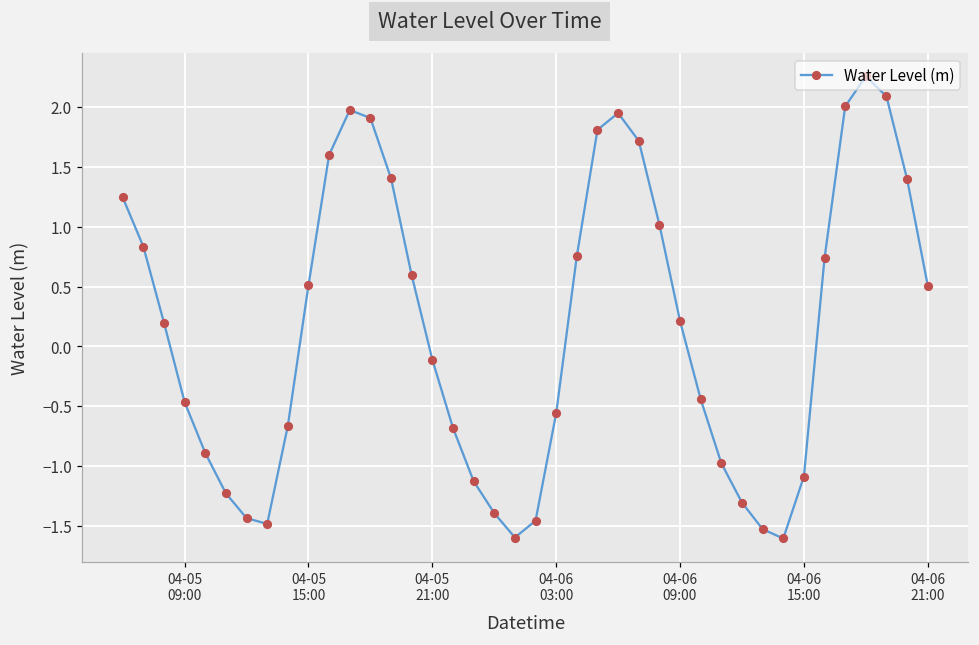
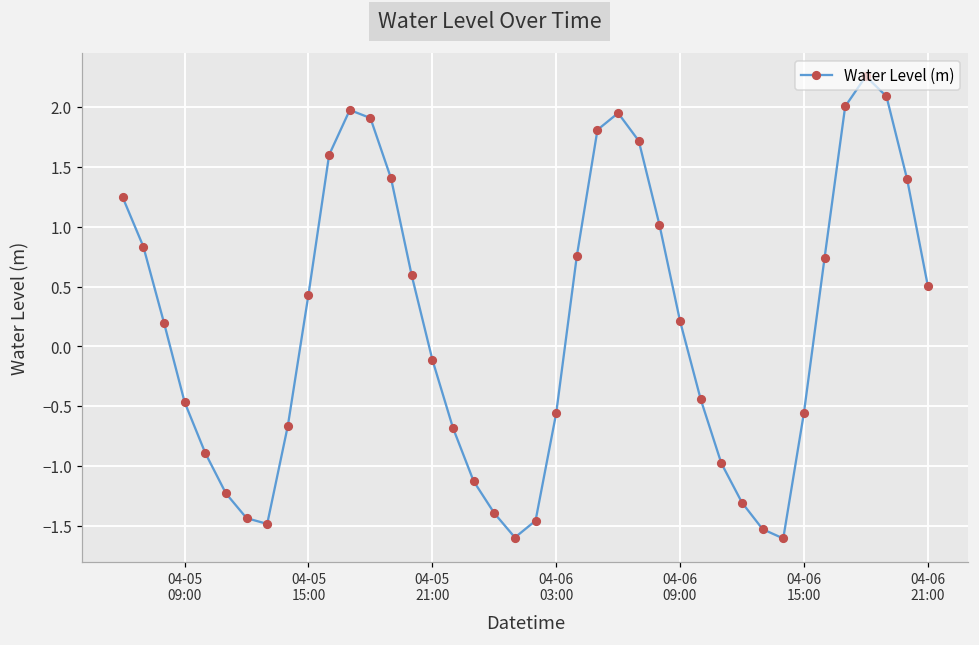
04-05 15:00: 0.51 -> 0.43
04-06 15:00: -1.09 -> -0.56
